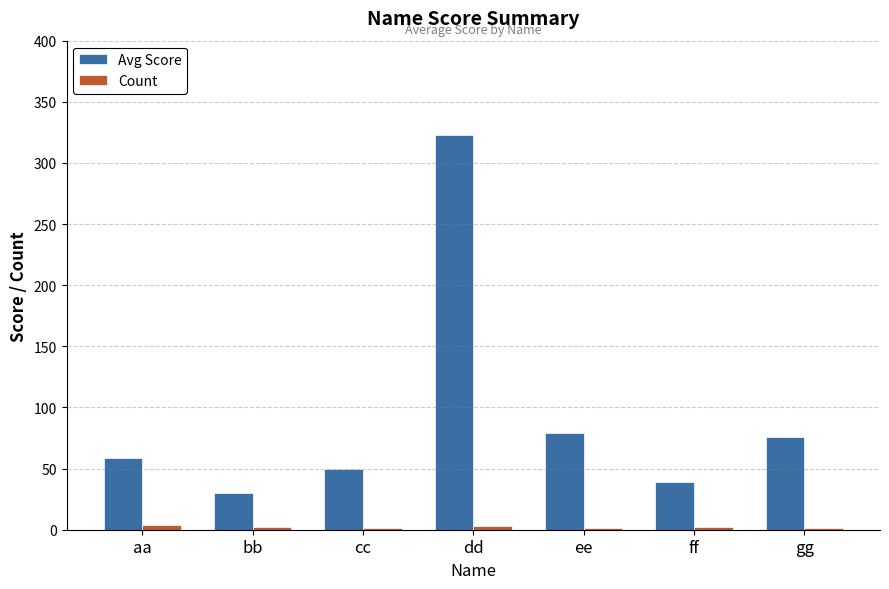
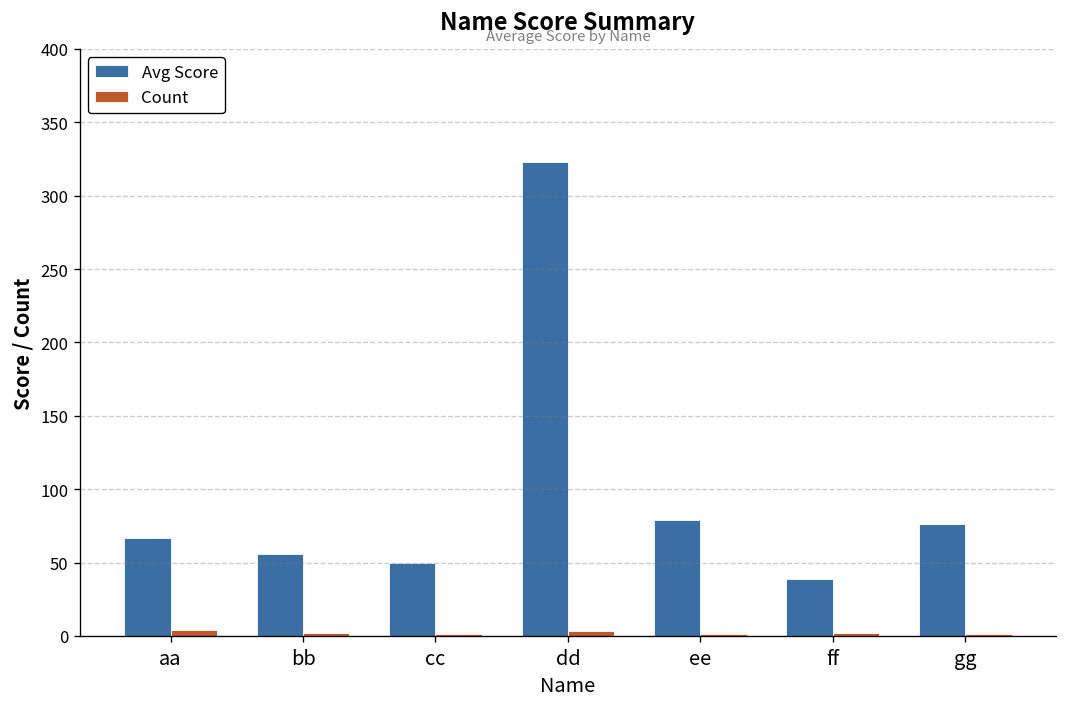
Avg Score, aa: 59 -> 67
Avg Score, bb: 30 -> 56
